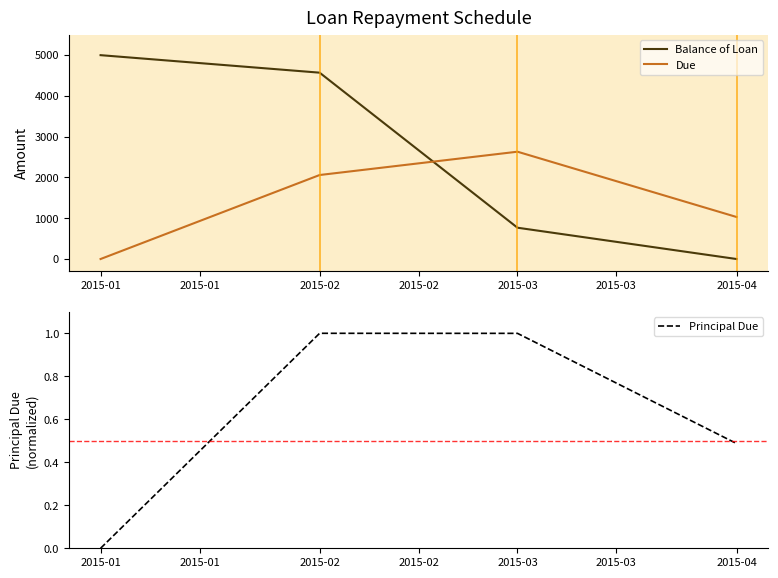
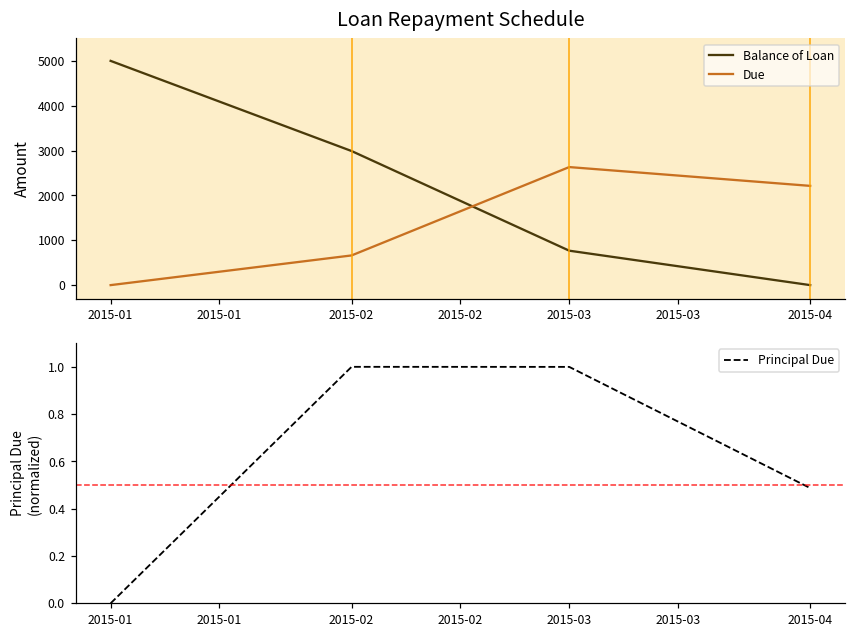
Loan Repayment Schedule, Balance of Loan, 2015-02: 4600 -> 3000
Loan Repayment Schedule, Due, 2015-02: 2100 -> 700
Loan Repayment Schedule, Due, 2015-04: 1000 -> 2200
